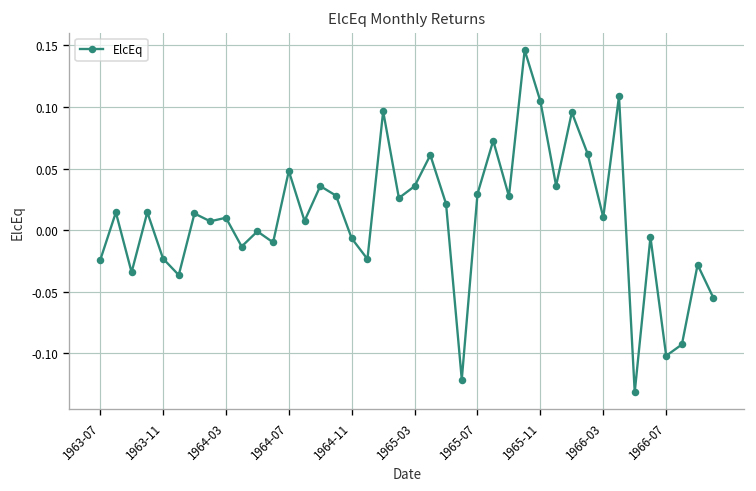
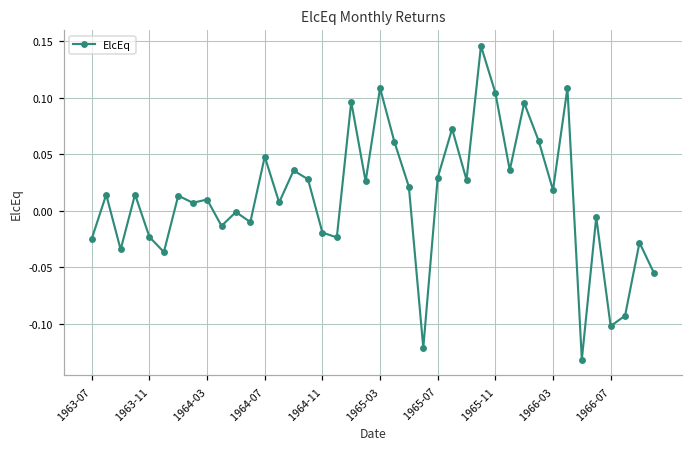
1964-11: -0.007 -> -0.019
1965-03: 0.036 -> 0.109
1966-03: 0.010 -> 0.018
